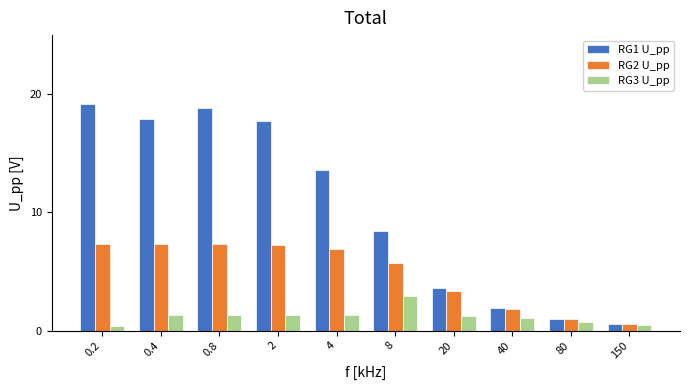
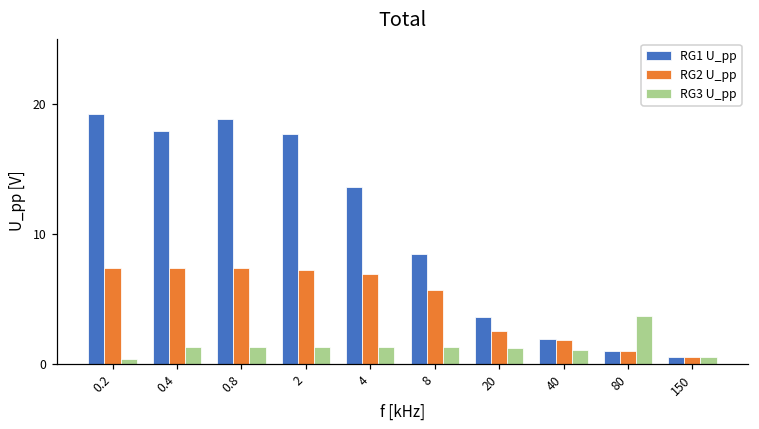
RG3 U_pp, 8: 2.9 -> 1.3
RG2 U_pp, 20: 3.3 -> 2.5
RG3 U_pp, 80: 0.8 -> 3.6
